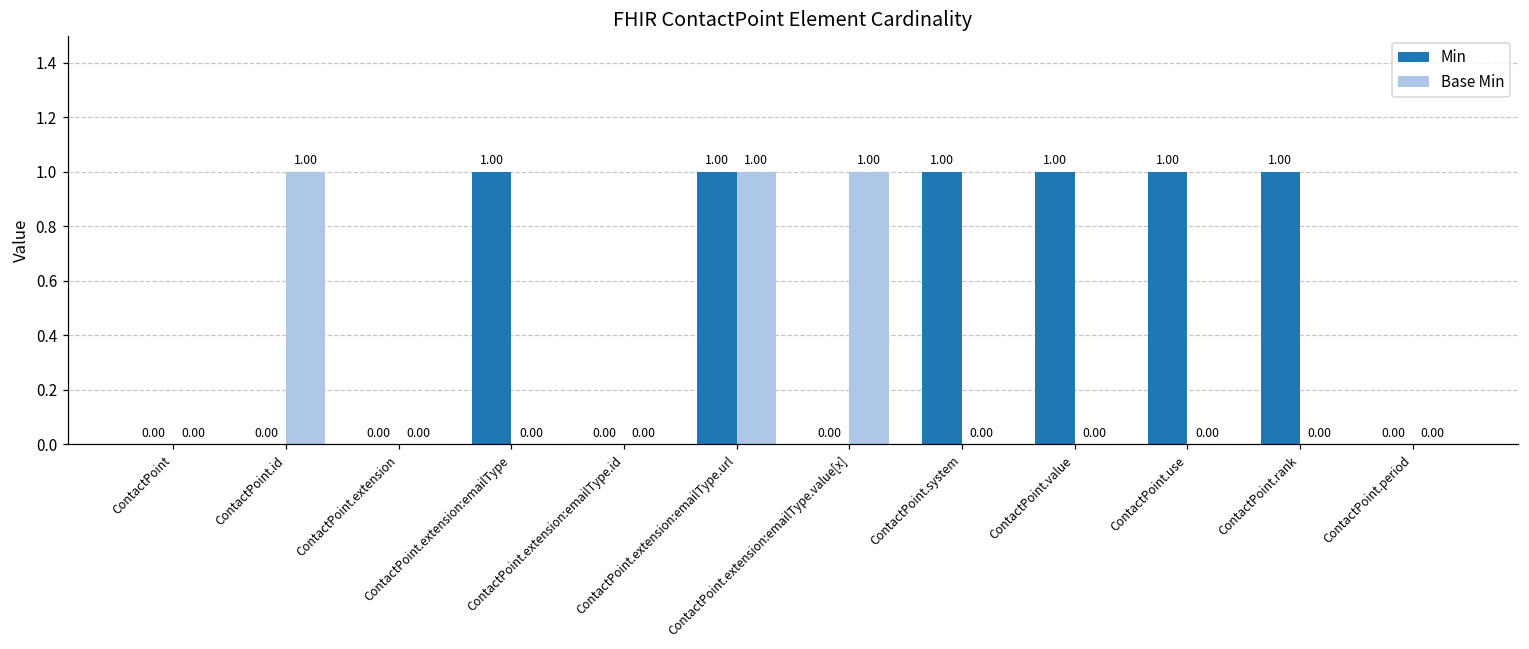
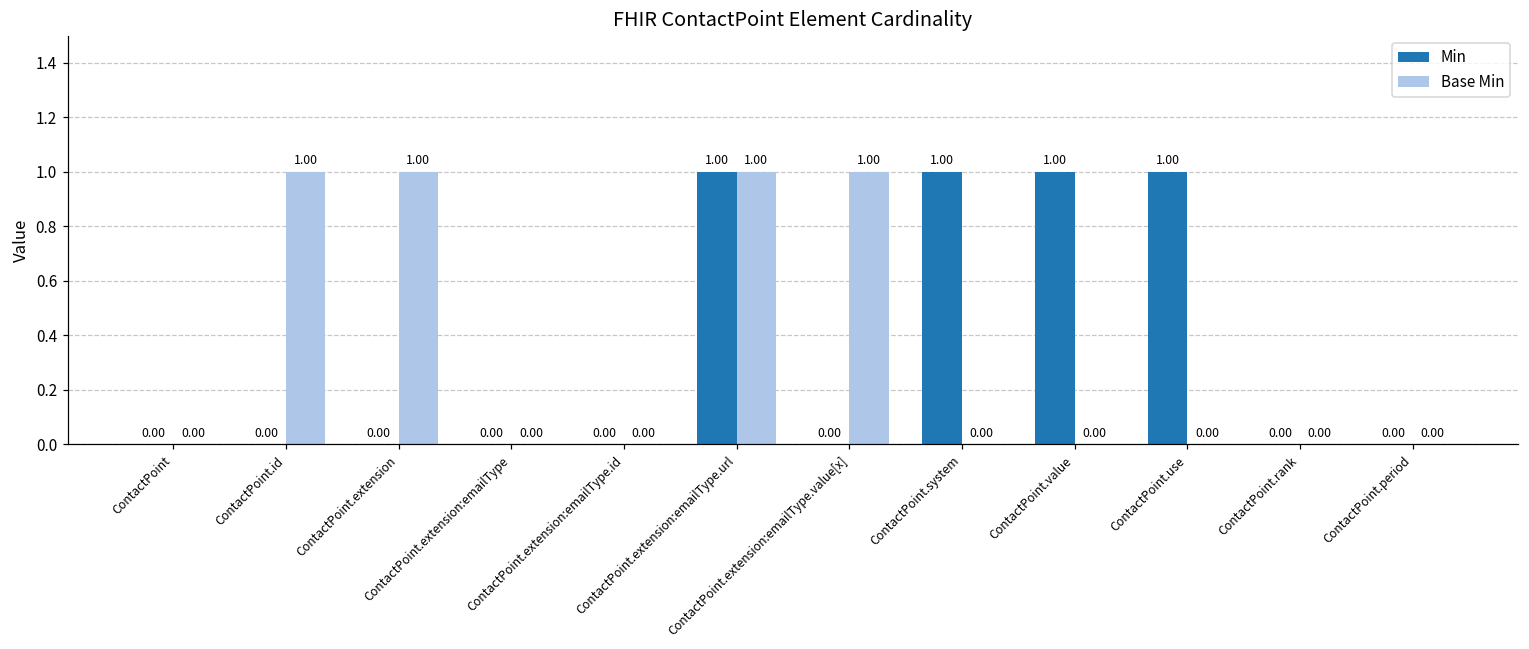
Base Min, ContactPoint.extension: 0.00 -> 1.00
Min, ContactPoint.extension:emailType: 1.00 -> 0.00
Min, ContactPoint.rank: 1.00 -> 0.00
